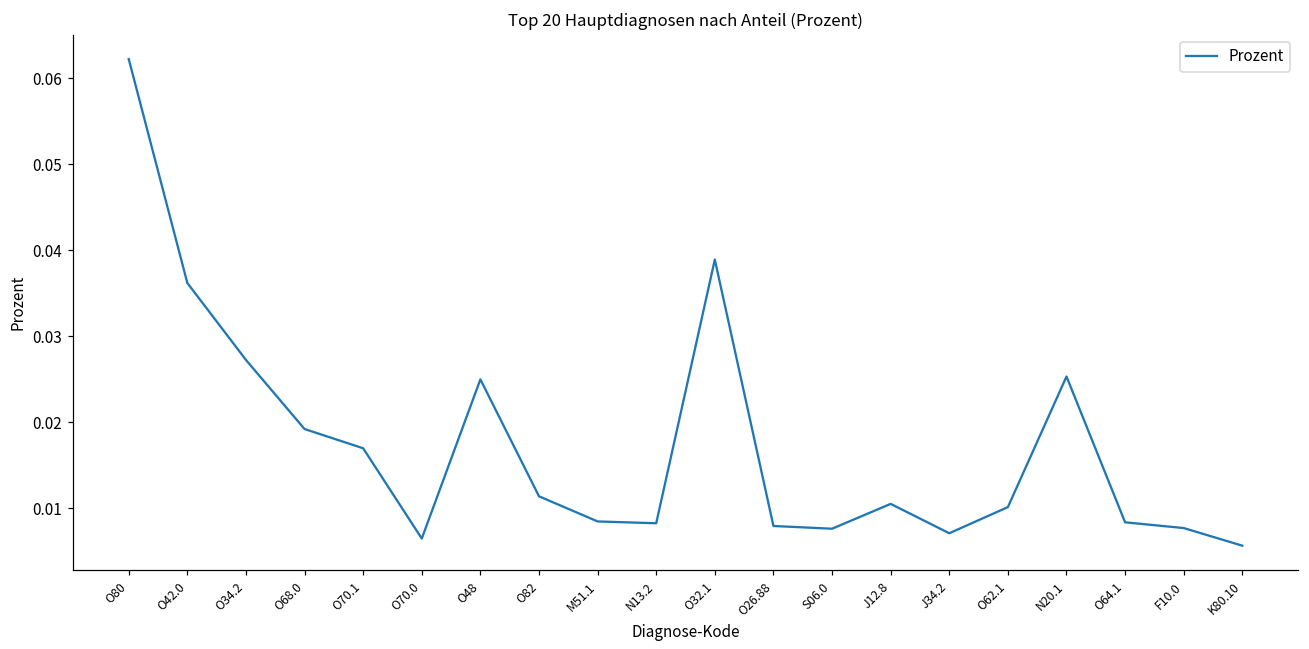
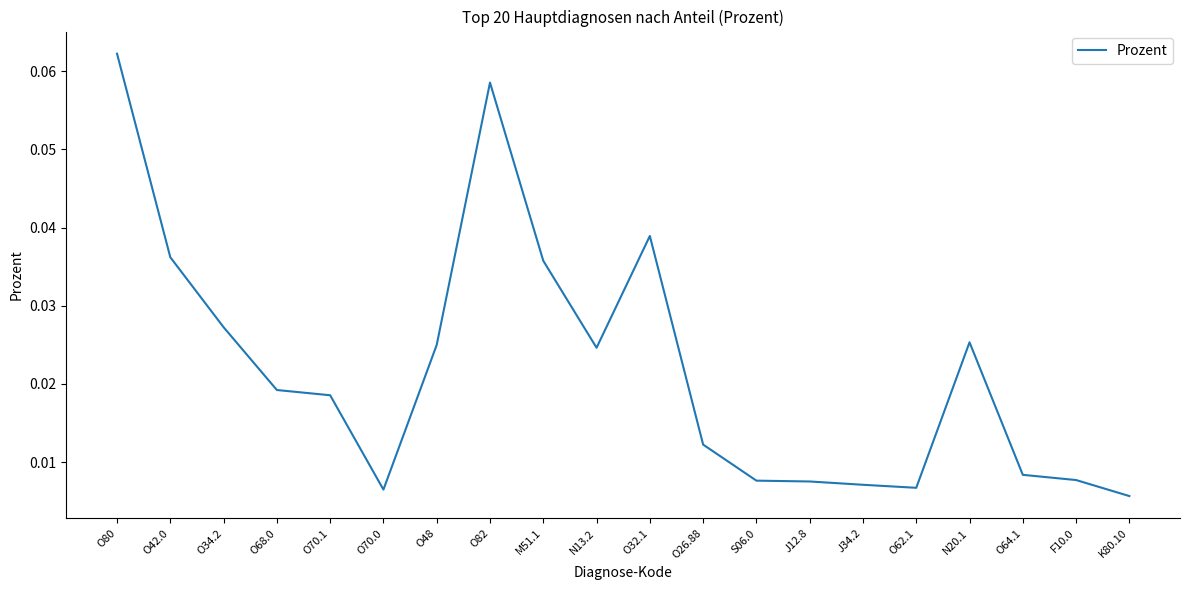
O70.1: 0.017 -> 0.019
O82: 0.011 -> 0.059
M51.1: 0.008 -> 0.036
N13.2: 0.008 -> 0.025
O26.88: 0.008 -> 0.012
J12.8: 0.011 -> 0.008
O62.1: 0.010 -> 0.007
